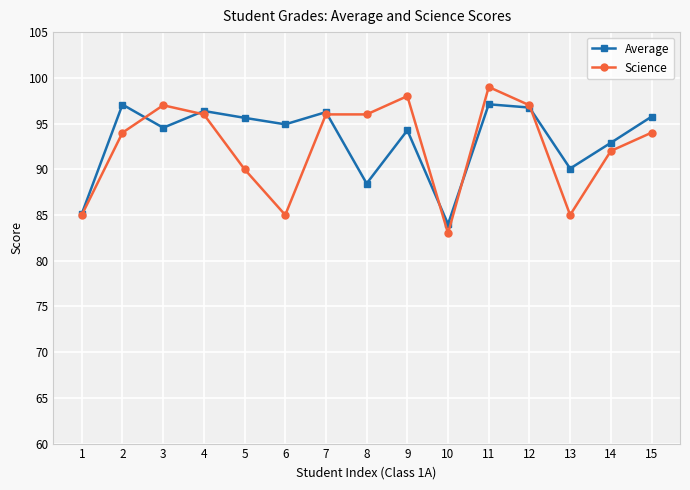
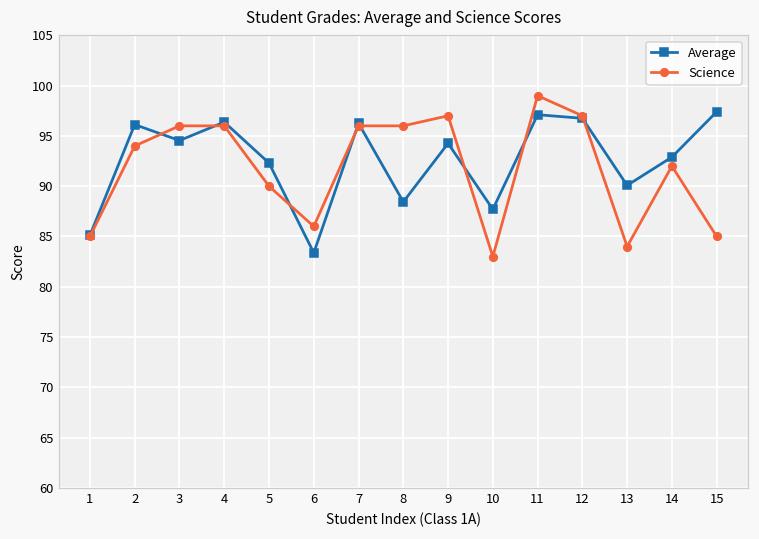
Average, 2: 97 -> 96
Science, 3: 97 -> 96
Average, 5: 96 -> 92
Average, 6: 95 -> 83
Science, 6: 85 -> 86
Science, 9: 98 -> 97
Average, 10: 84 -> 88
Science, 13: 85 -> 84
Average, 15: 96 -> 97
Science, 15: 94 -> 85
